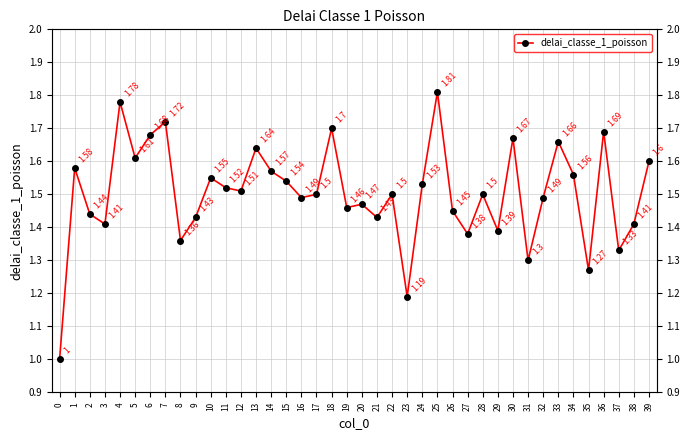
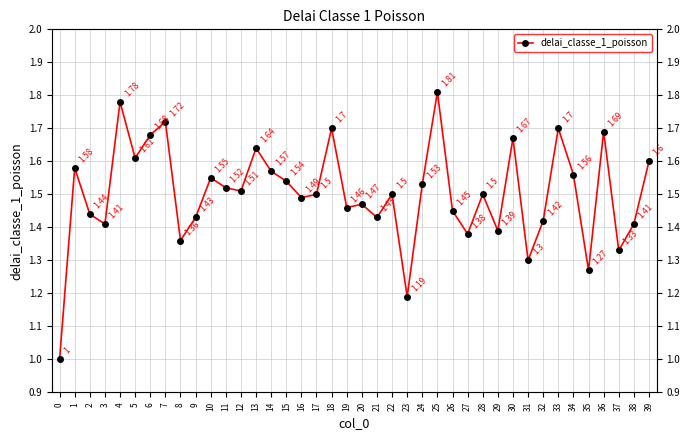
32: 1.49 -> 1.42
33: 1.66 -> 1.7
